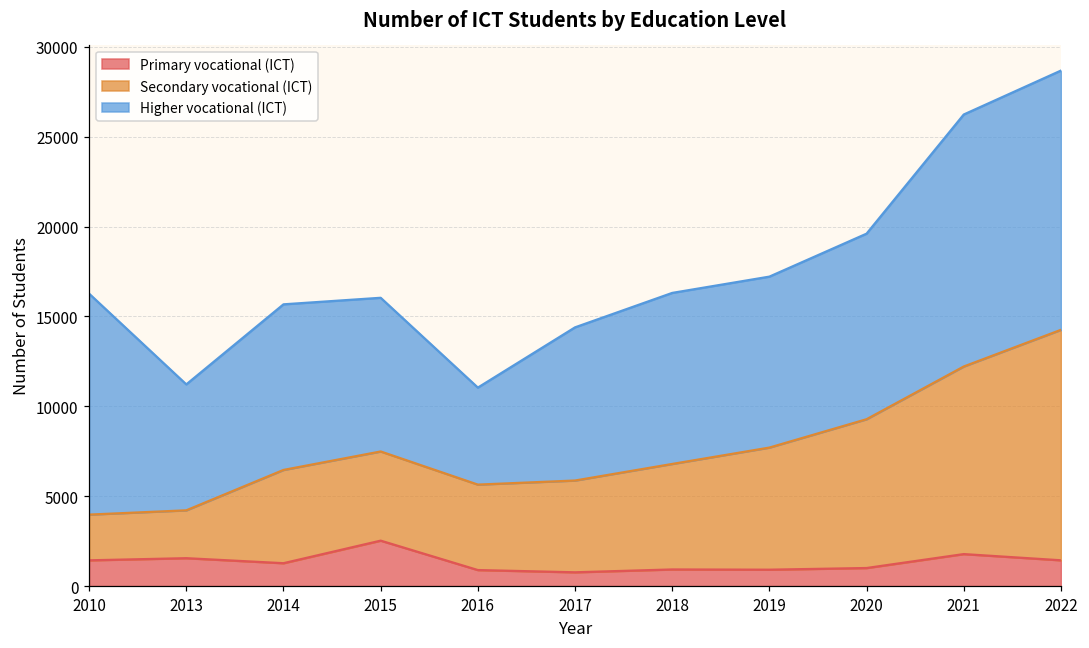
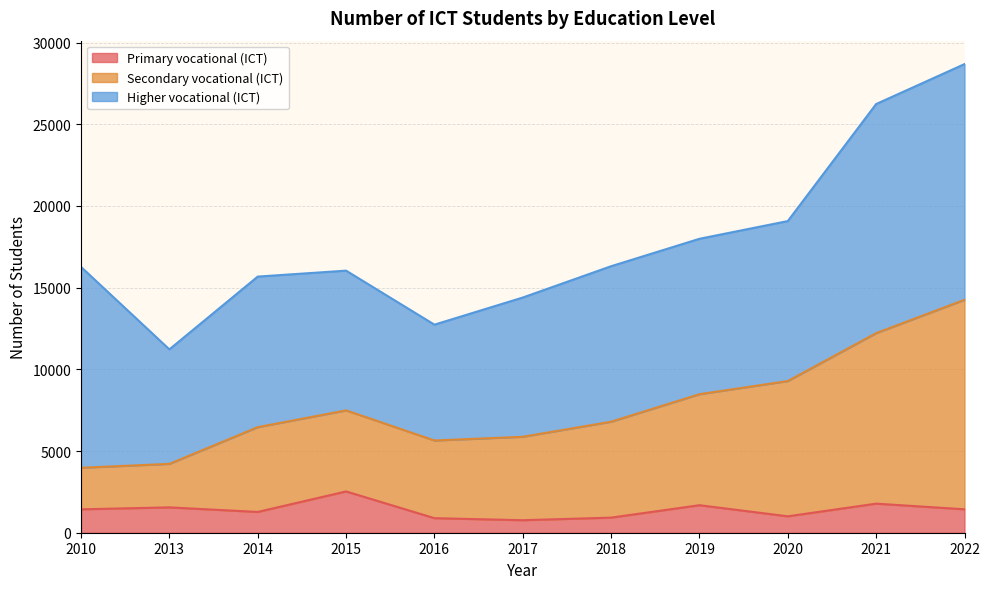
Higher vocational (ICT), 2016: 5400 -> 7100
Primary vocational (ICT), 2019: 900 -> 1700
Higher vocational (ICT), 2020: 10300 -> 9800
